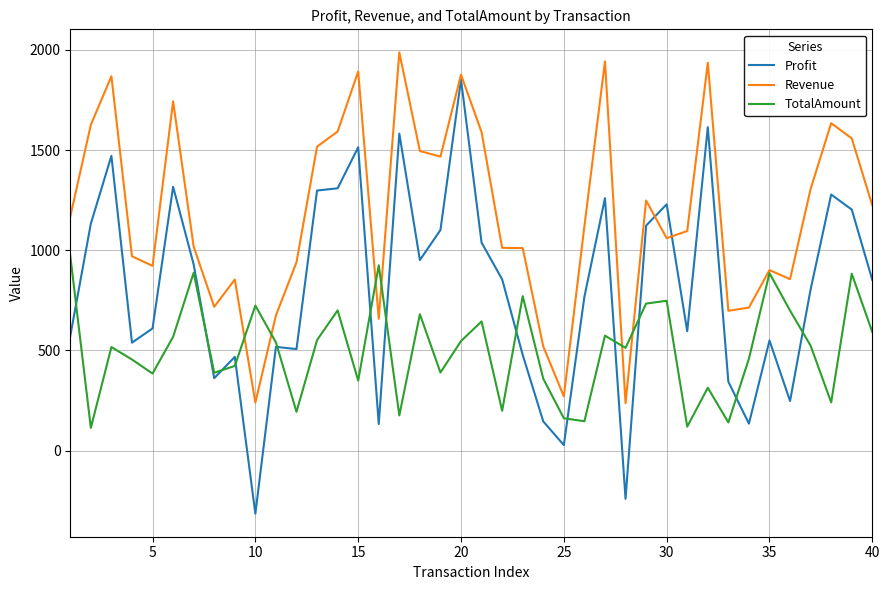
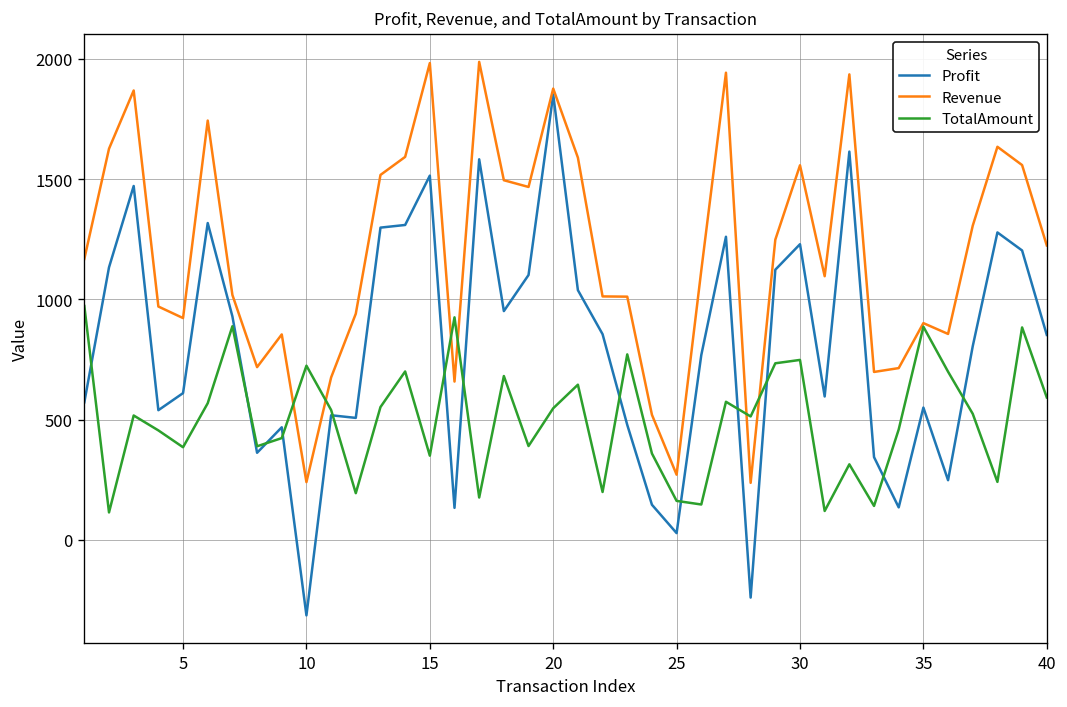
Revenue, 15: 1890 -> 1980
Revenue, 30: 1060 -> 1560
